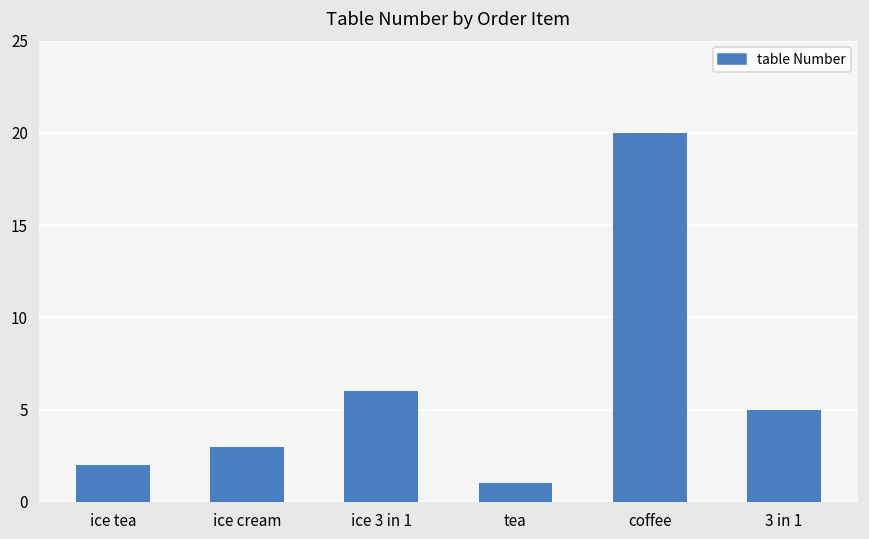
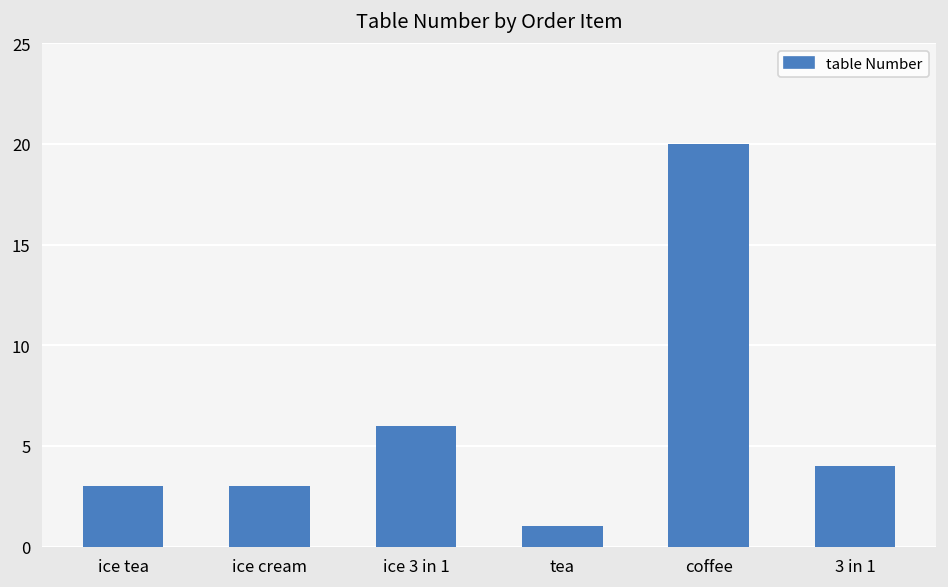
ice tea: 2 -> 3
3 in 1: 5 -> 4
